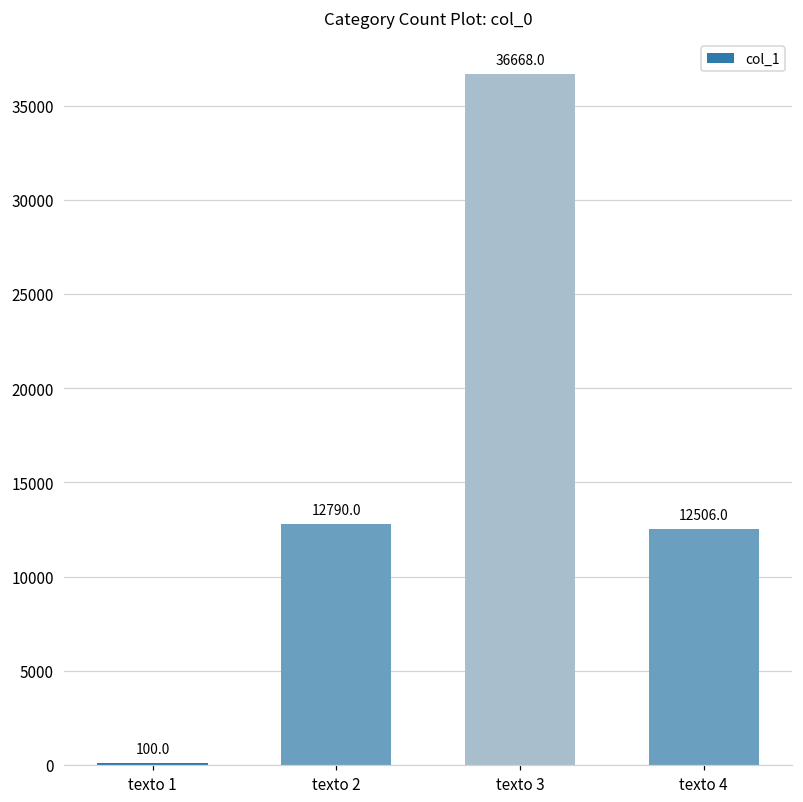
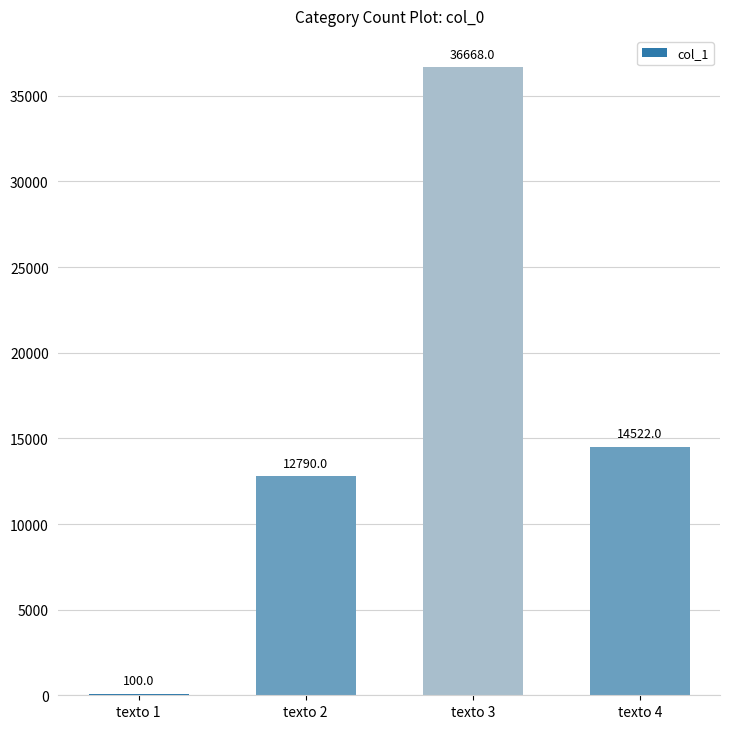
texto 4: 12506.0 -> 14522.0
